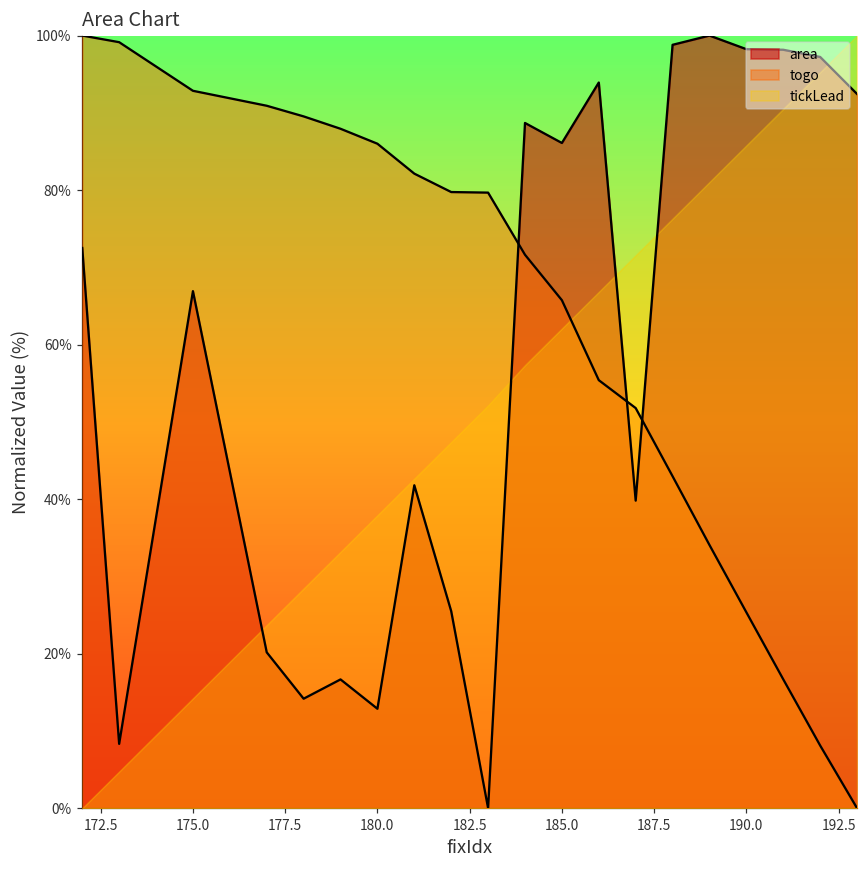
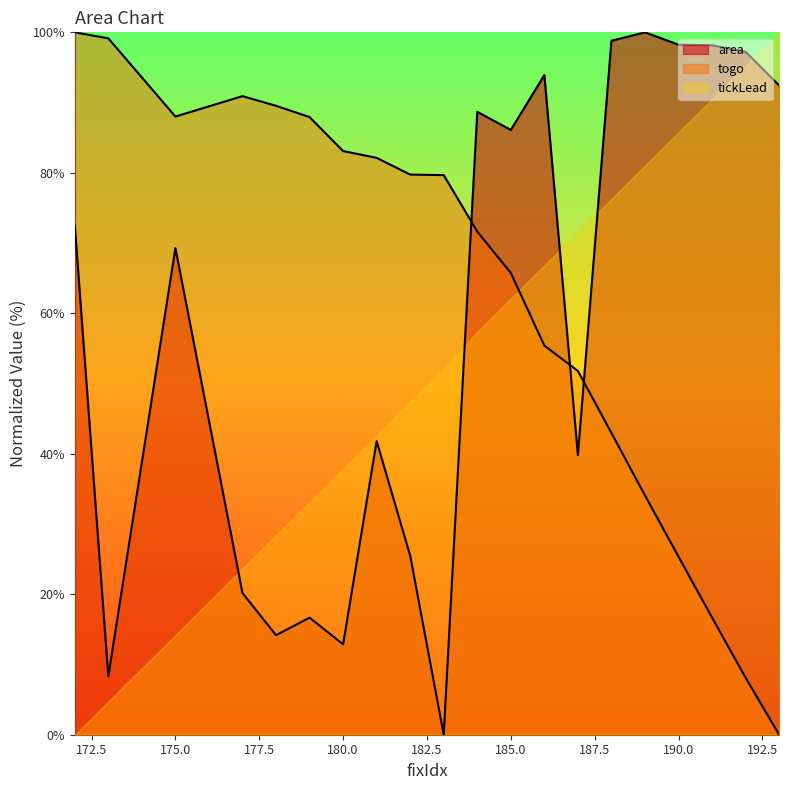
area, 175.0: 67% -> 69%
togo, 175.0: 93% -> 88%
togo, 180.0: 86% -> 83%
